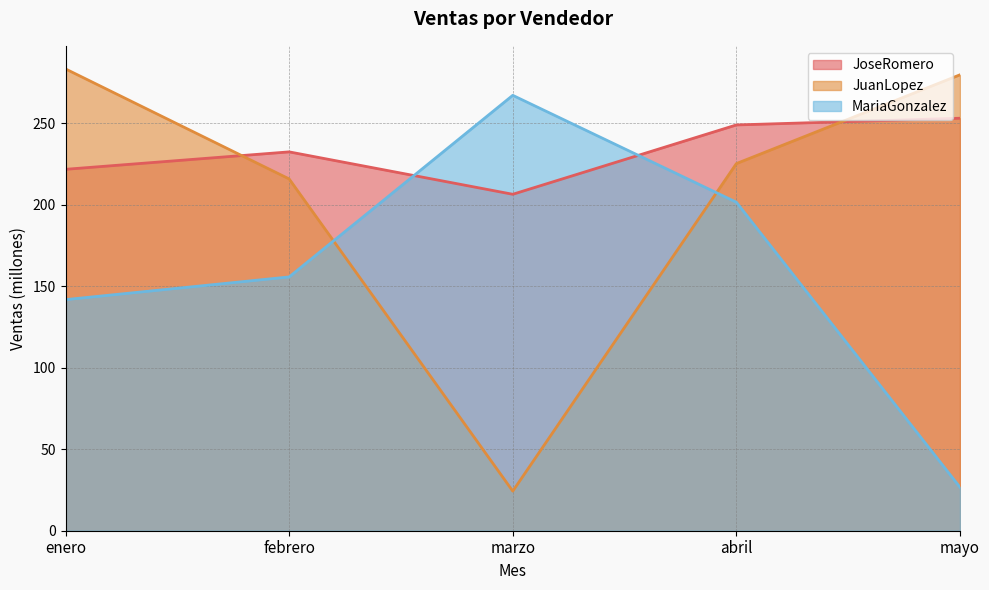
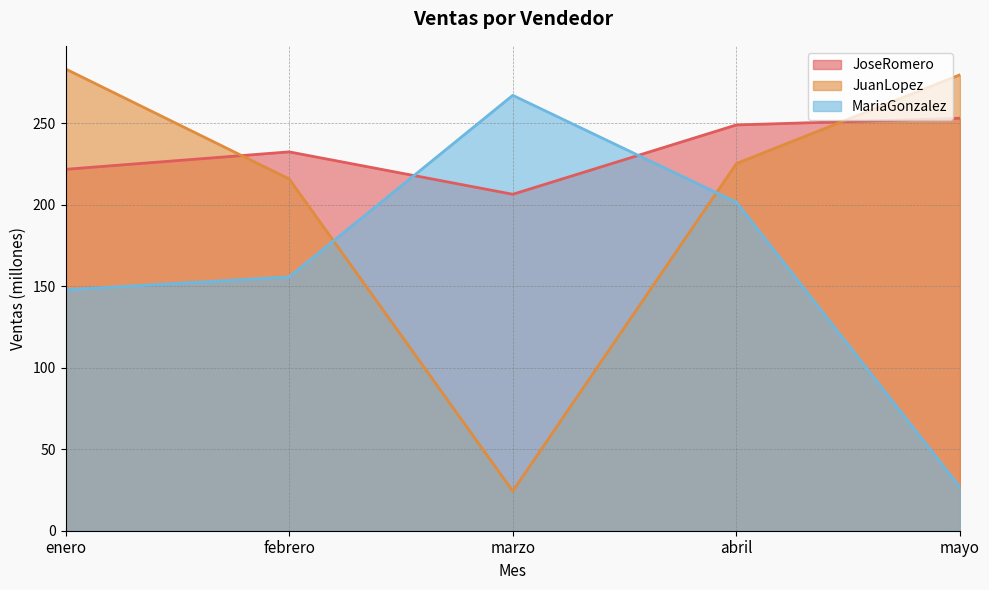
MariaGonzalez, enero: 142 -> 148
